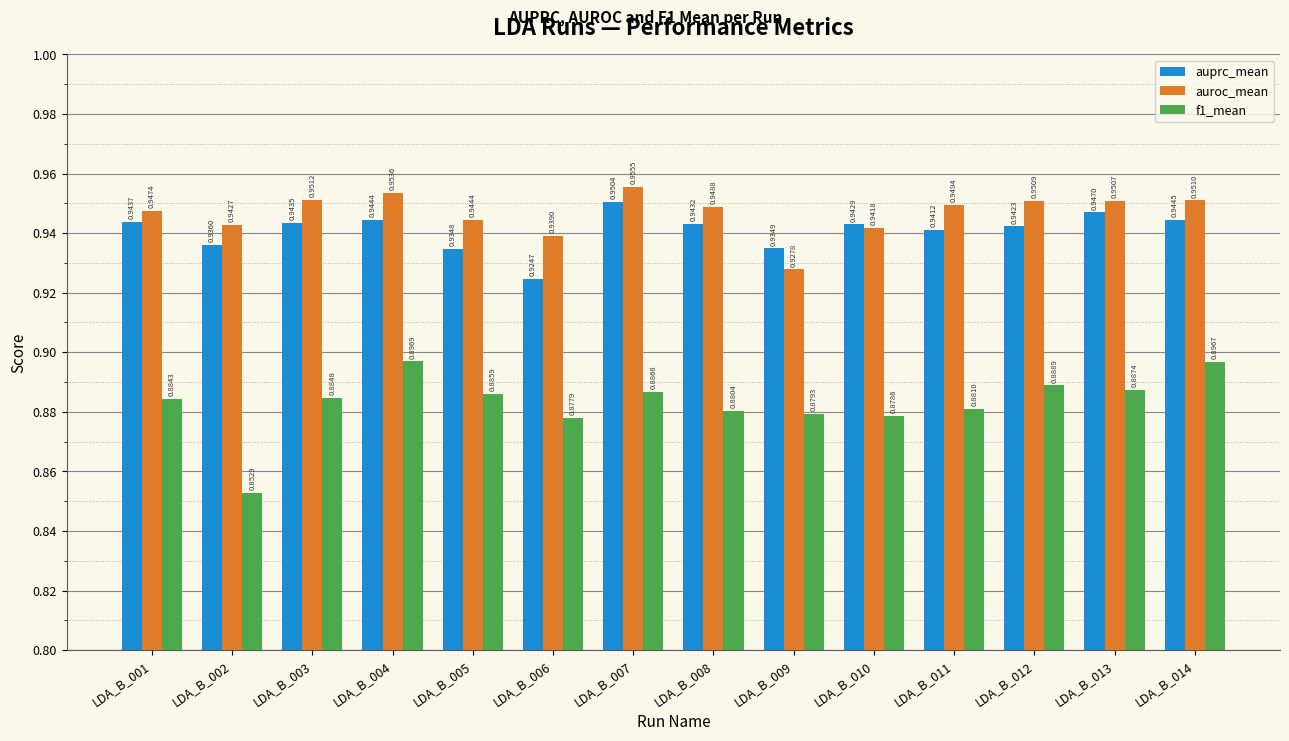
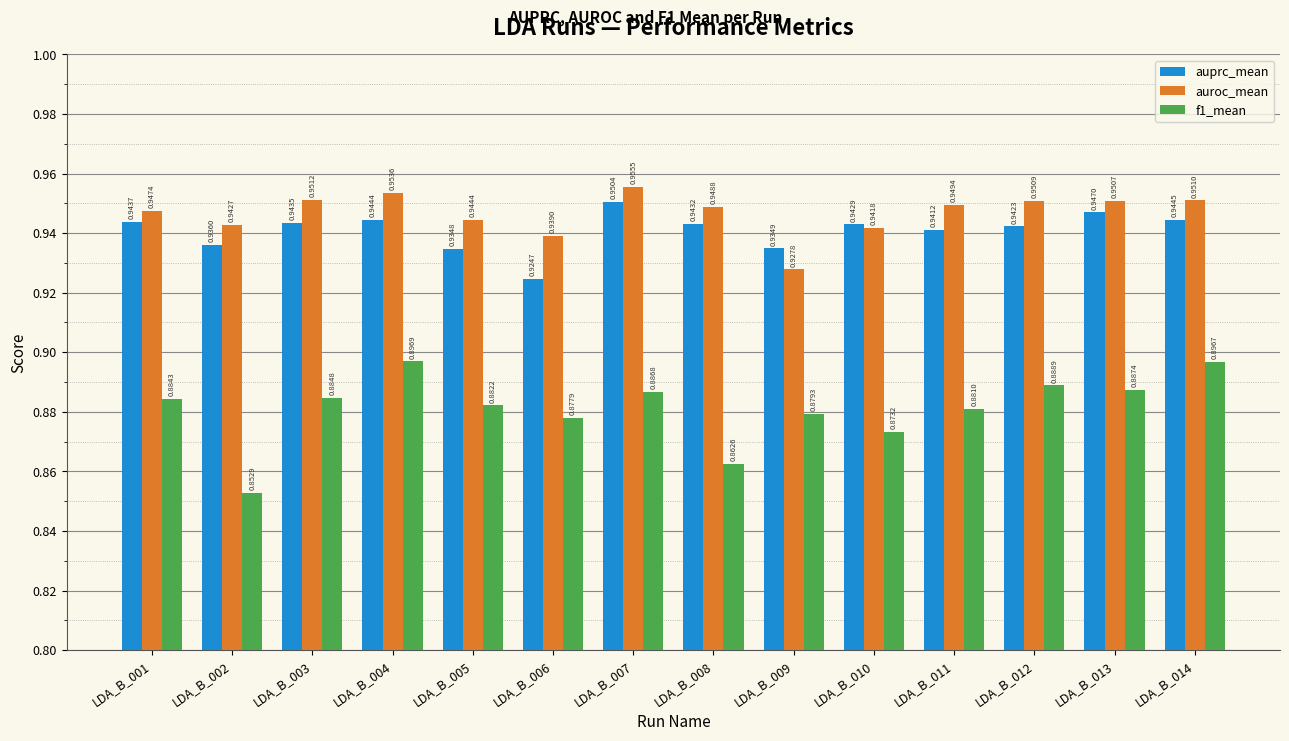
f1_mean, LDA_B_005: 0.8859 -> 0.8822
f1_mean, LDA_B_008: 0.8804 -> 0.8626
f1_mean, LDA_B_010: 0.8786 -> 0.8732
